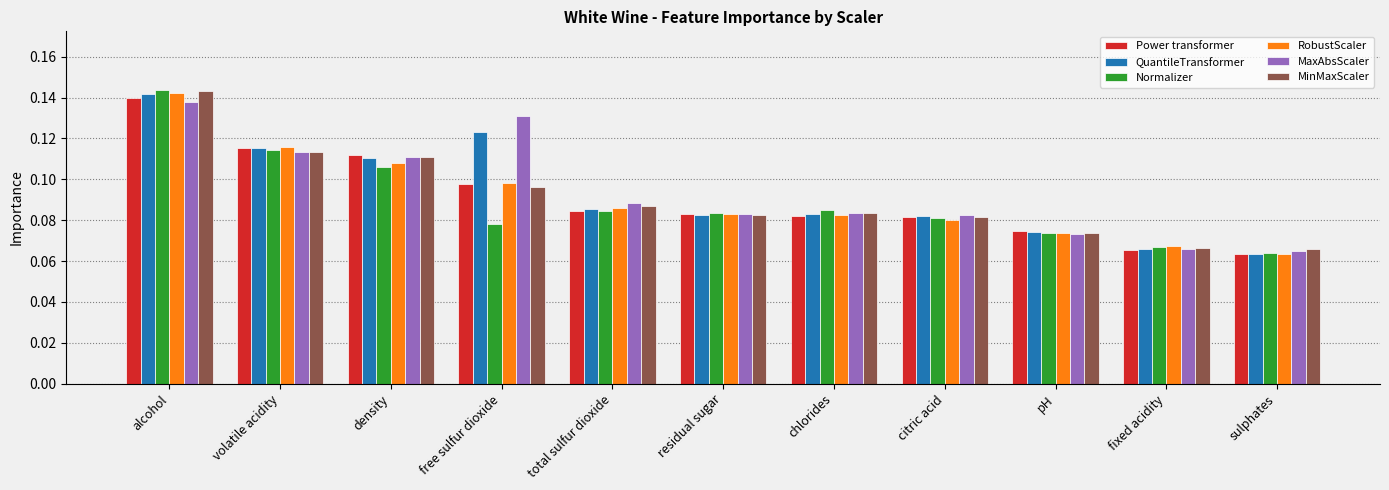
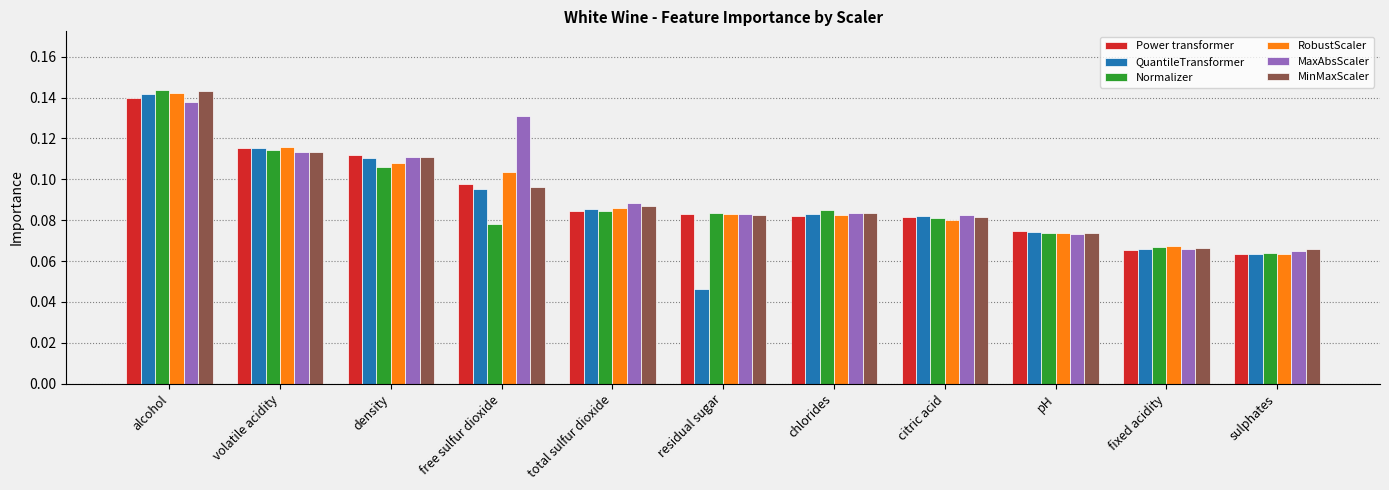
QuantileTransformer, free sulfur dioxide: 0.123 -> 0.095
RobustScaler, free sulfur dioxide: 0.098 -> 0.103
QuantileTransformer, residual sugar: 0.083 -> 0.046
